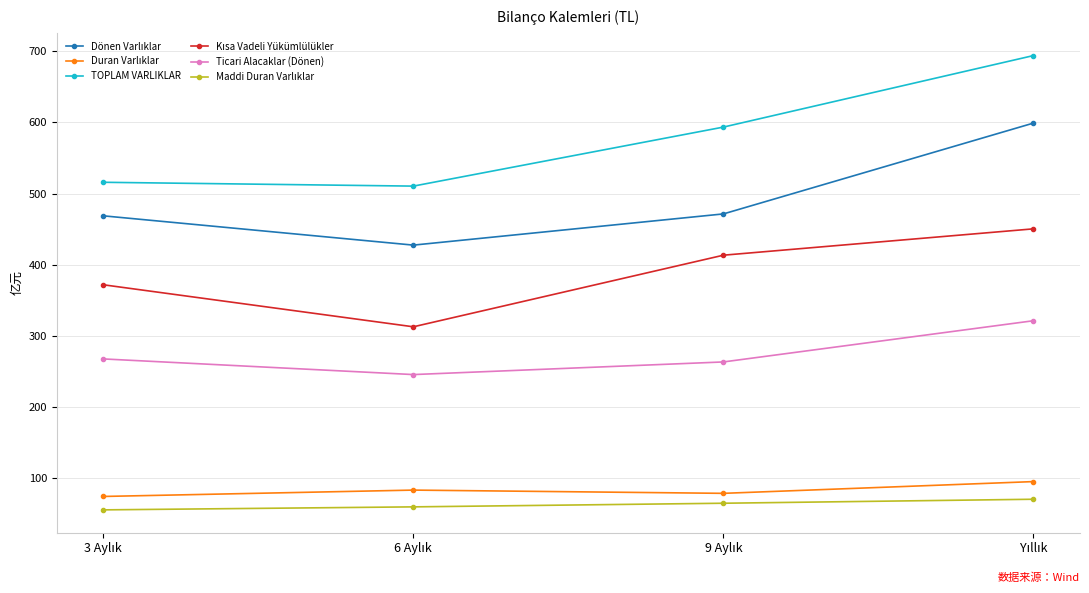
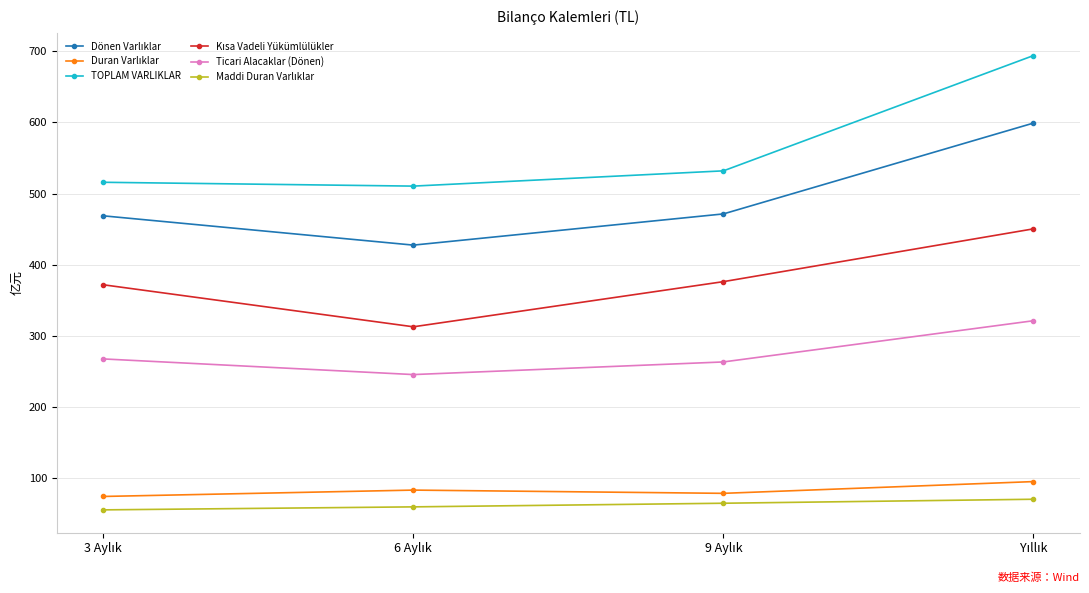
TOPLAM VARLIKLAR, 9 Aylık: 590 -> 530
Kısa Vadeli Yükümlülükler, 9 Aylık: 410 -> 380
